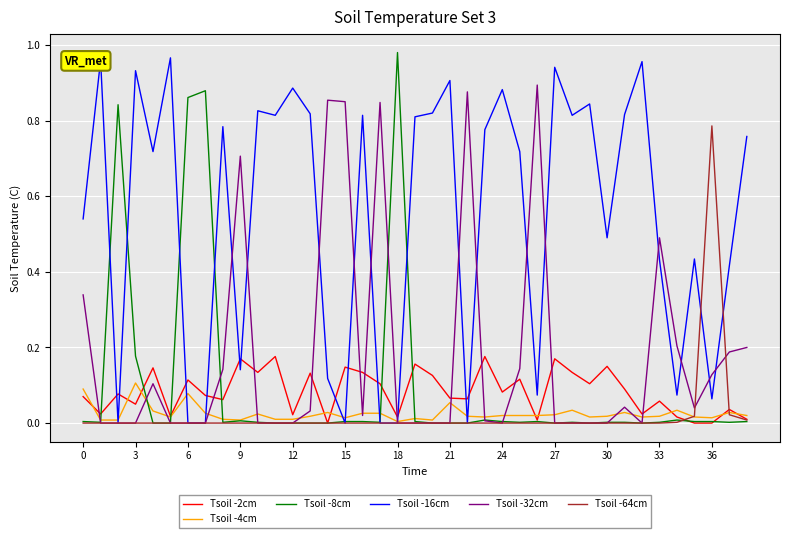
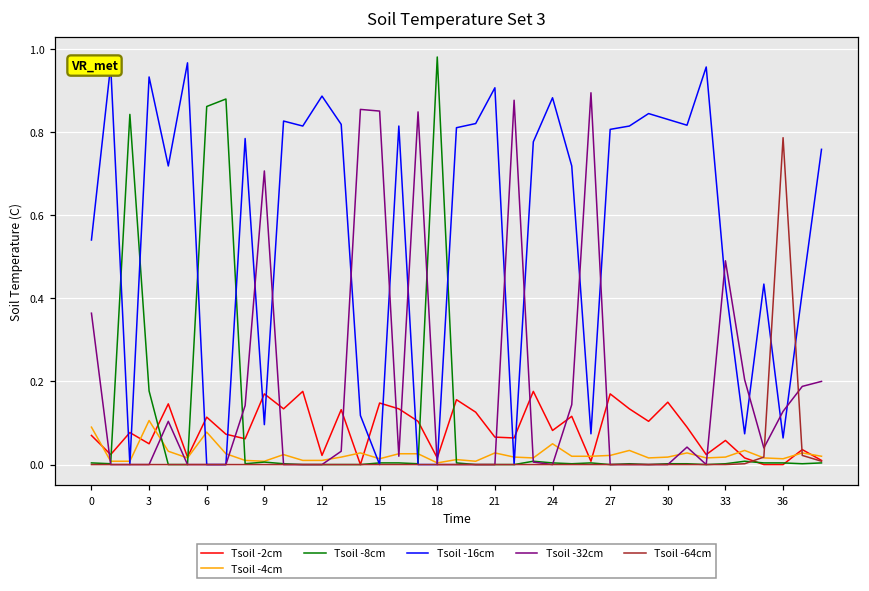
Tsoil -32cm, 0: 0.34 -> 0.36
Tsoil -16cm, 9: 0.14 -> 0.10
Tsoil -4cm, 21: 0.05 -> 0.03
Tsoil -4cm, 24: 0.02 -> 0.05
Tsoil -16cm, 27: 0.94 -> 0.81
Tsoil -16cm, 30: 0.49 -> 0.83
